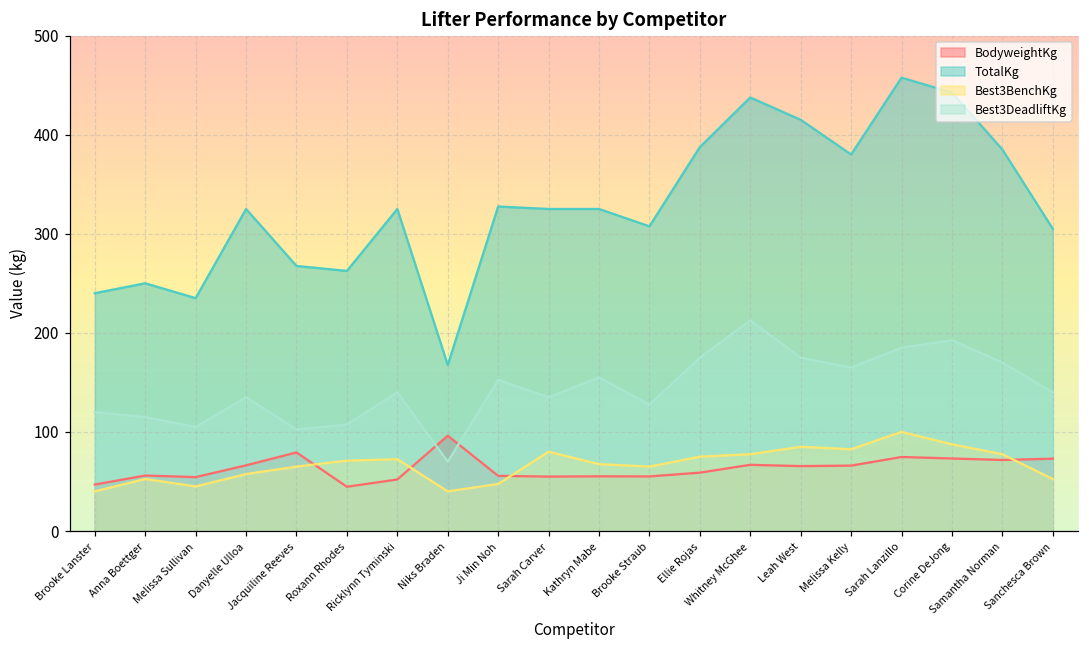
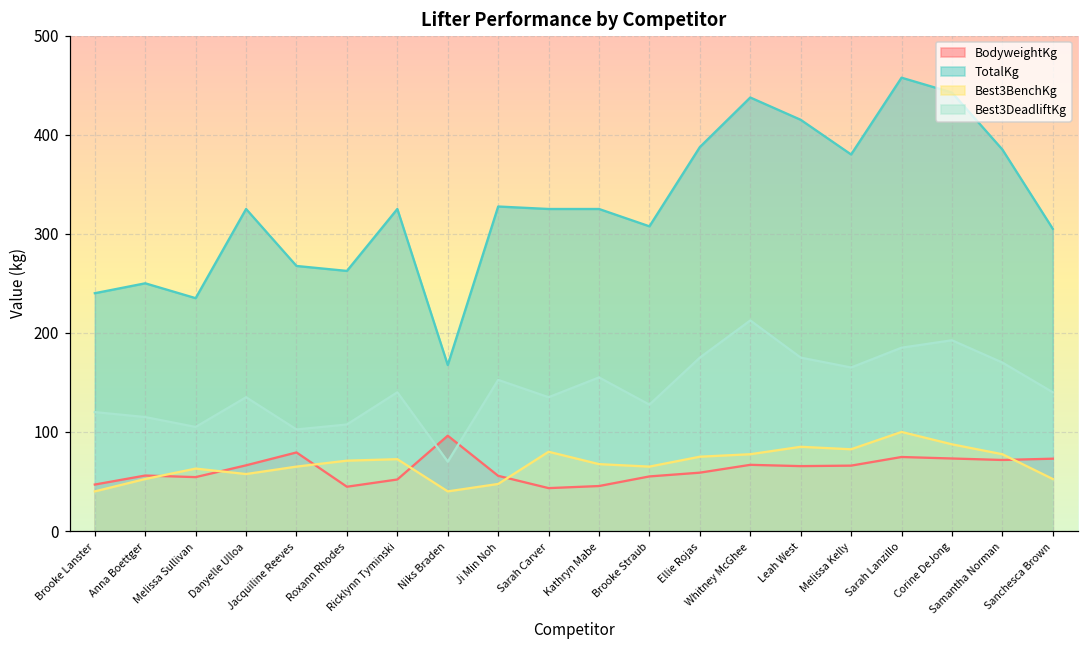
Best3BenchKg, Melissa Sullivan: 50 -> 60
BodyweightKg, Sarah Carver: 50 -> 40
BodyweightKg, Kathryn Mabe: 60 -> 50
